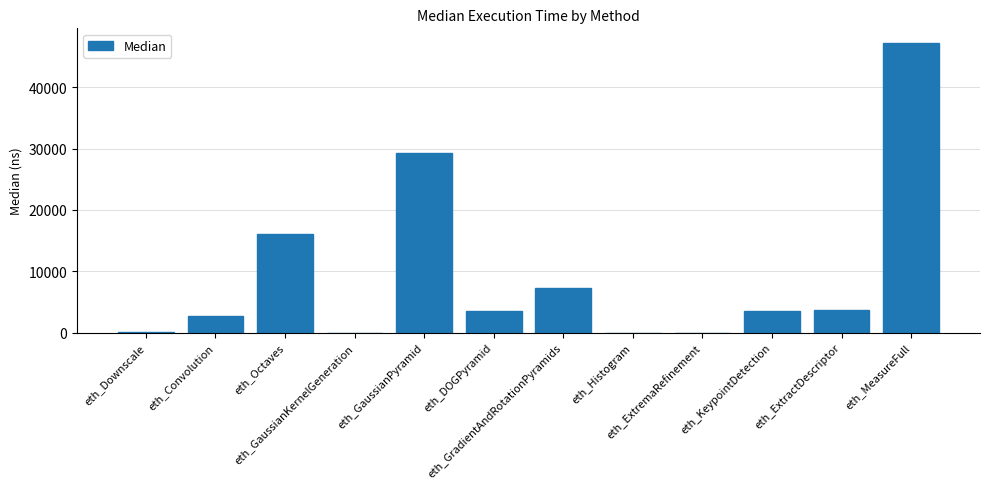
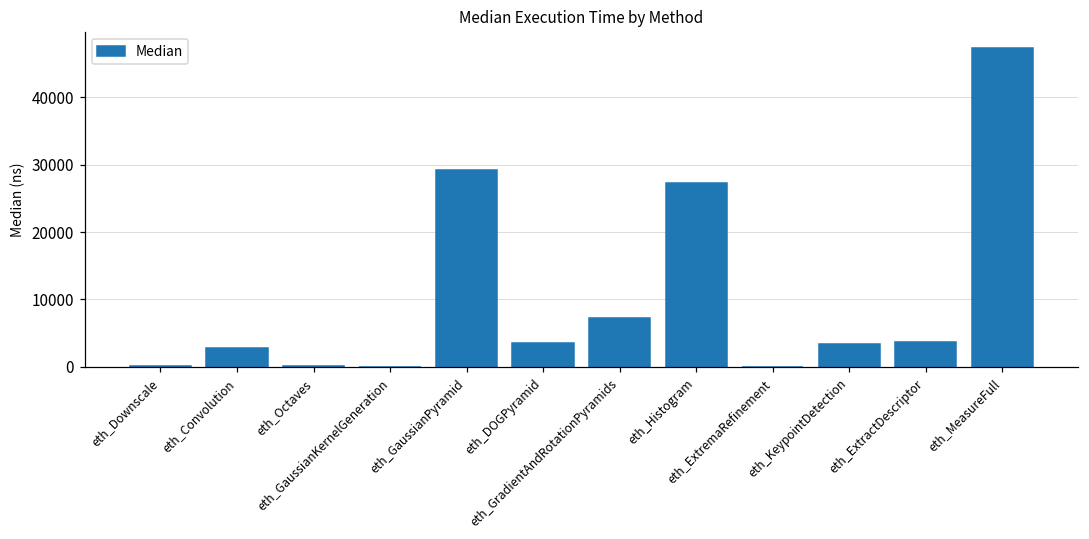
eth_Octaves: 16000 -> 0
eth_Histogram: 0 -> 27000
